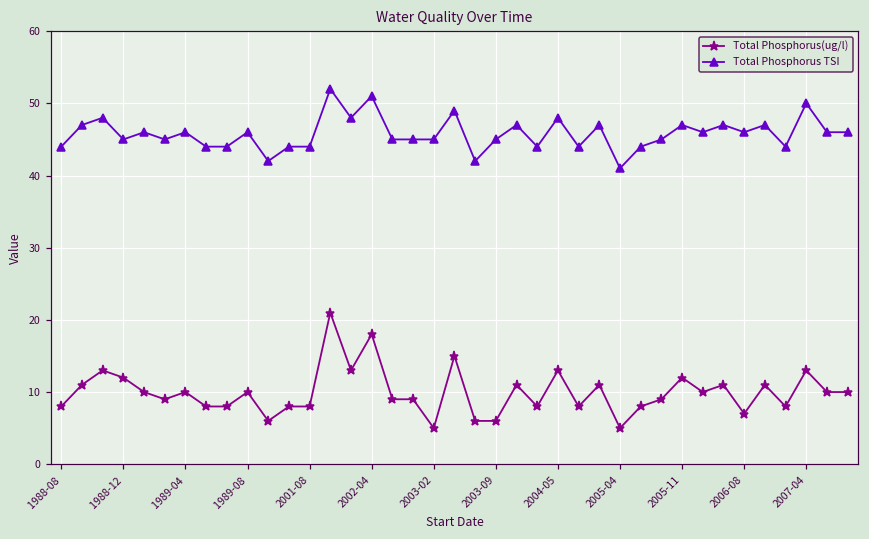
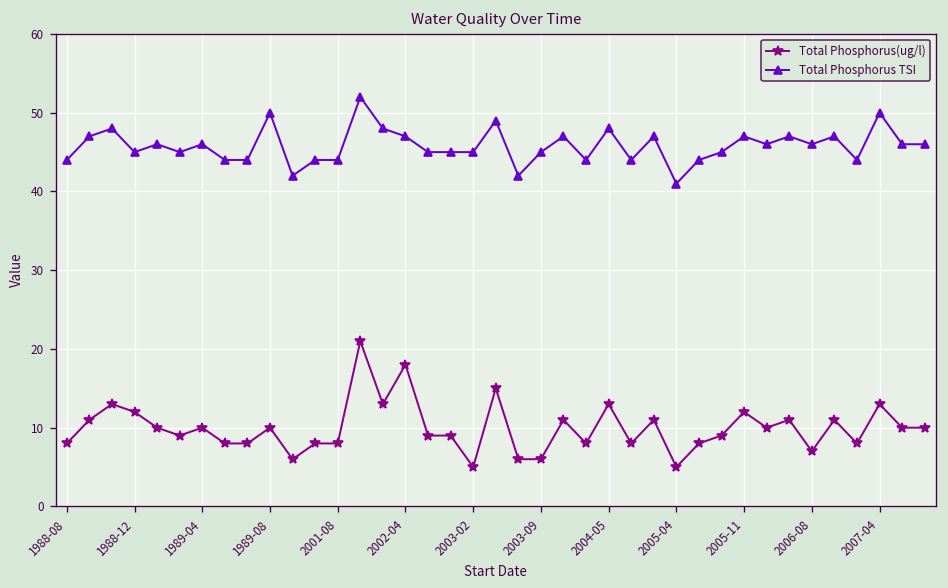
Total Phosphorus TSI, 1989-08: 46 -> 50
Total Phosphorus TSI, 2002-04: 51 -> 47
